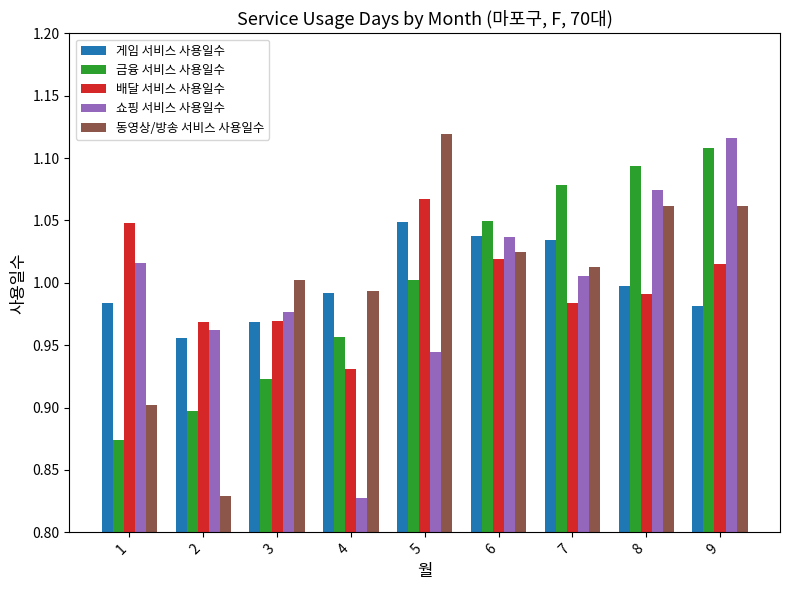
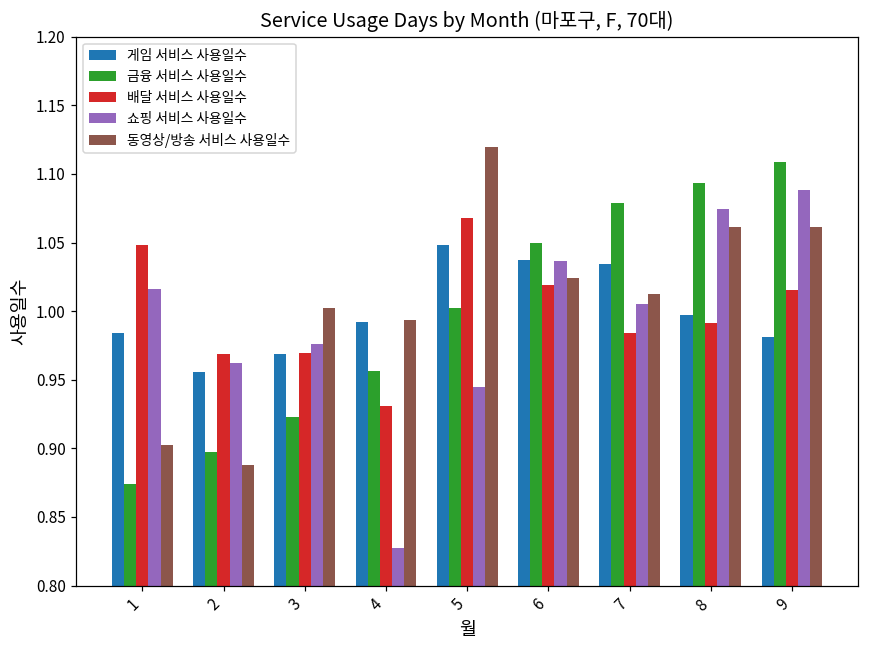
동영상/방송 서비스 사용일수, 2: 0.829 -> 0.888
쇼핑 서비스 사용일수, 9: 1.116 -> 1.088
